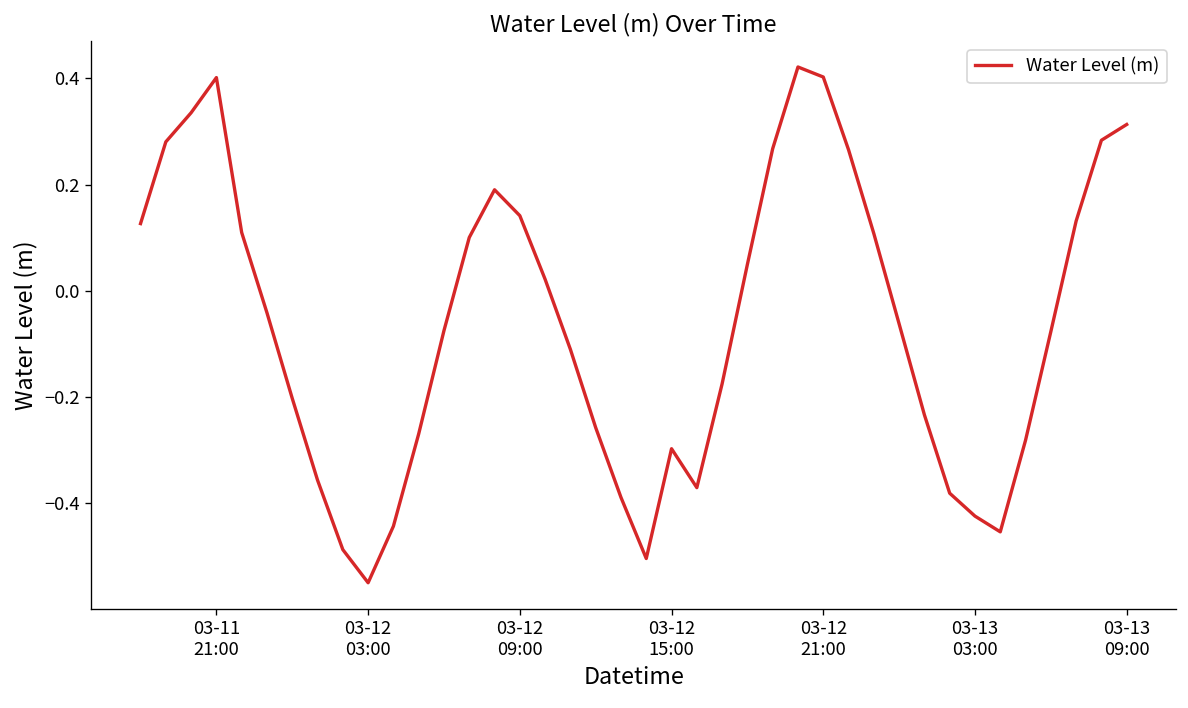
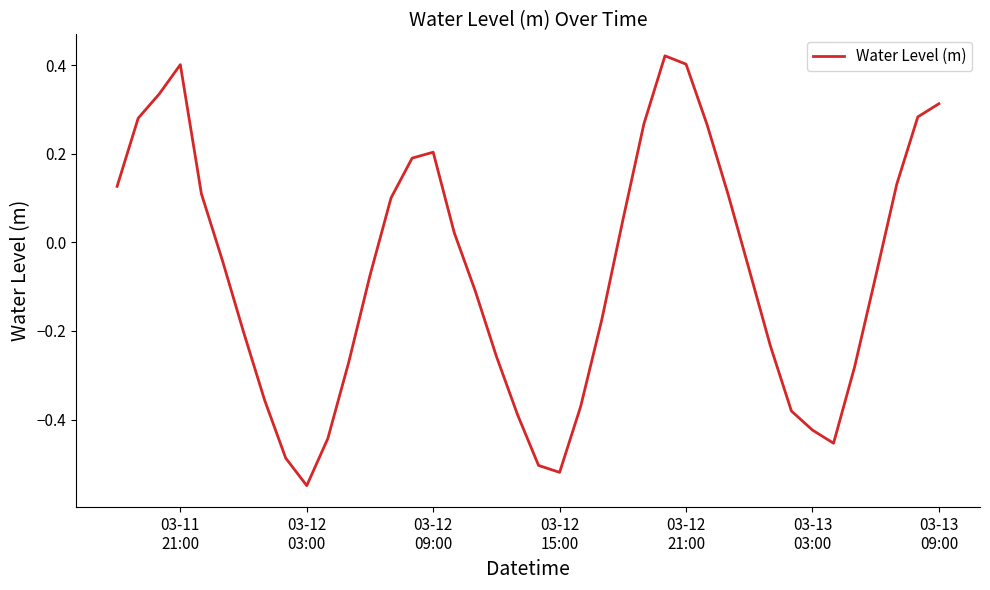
03-12 09:00: 0.14 -> 0.20
03-12 15:00: -0.30 -> -0.52
